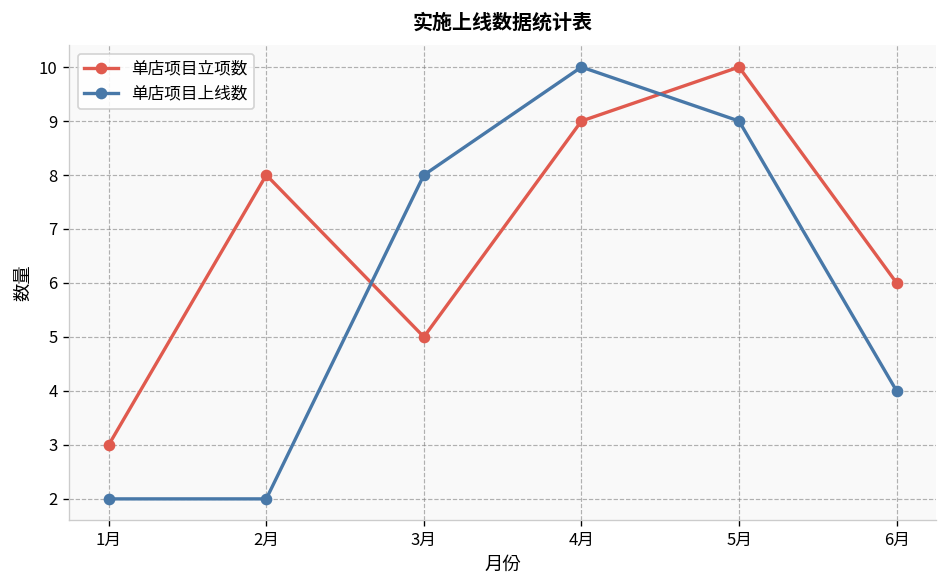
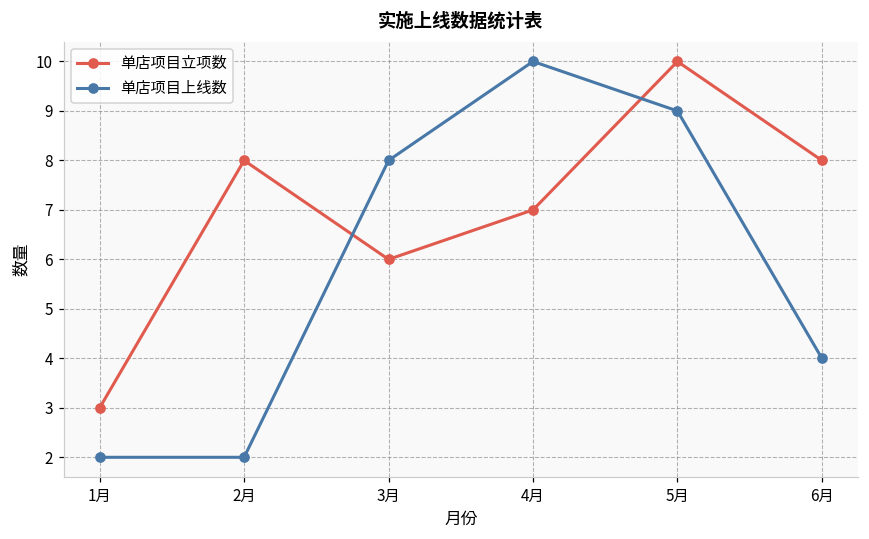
单店项目立项数, 3月: 5 -> 6
单店项目立项数, 4月: 9 -> 7
单店项目立项数, 6月: 6 -> 8
